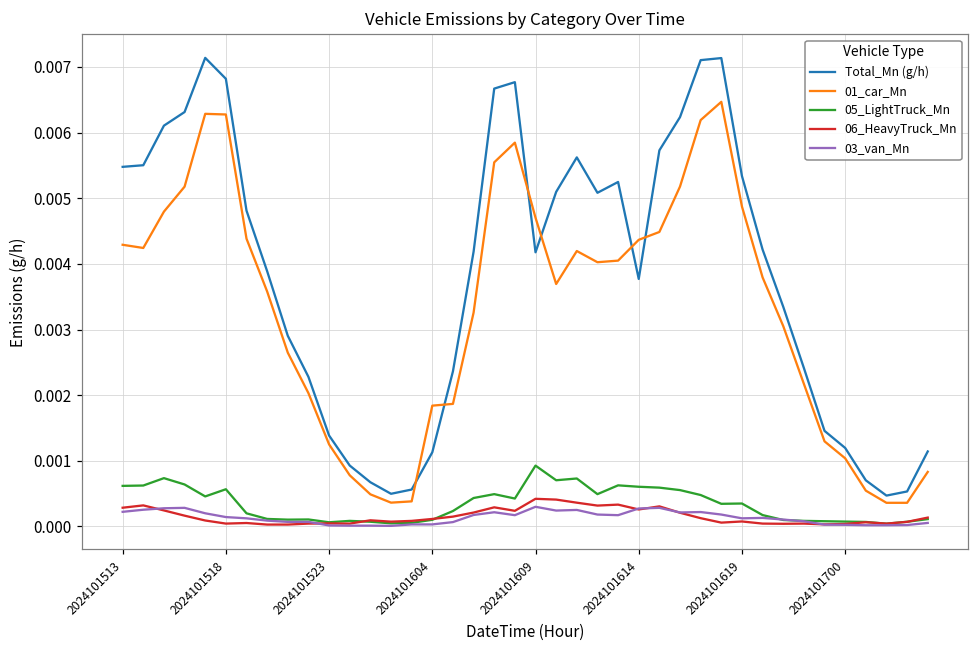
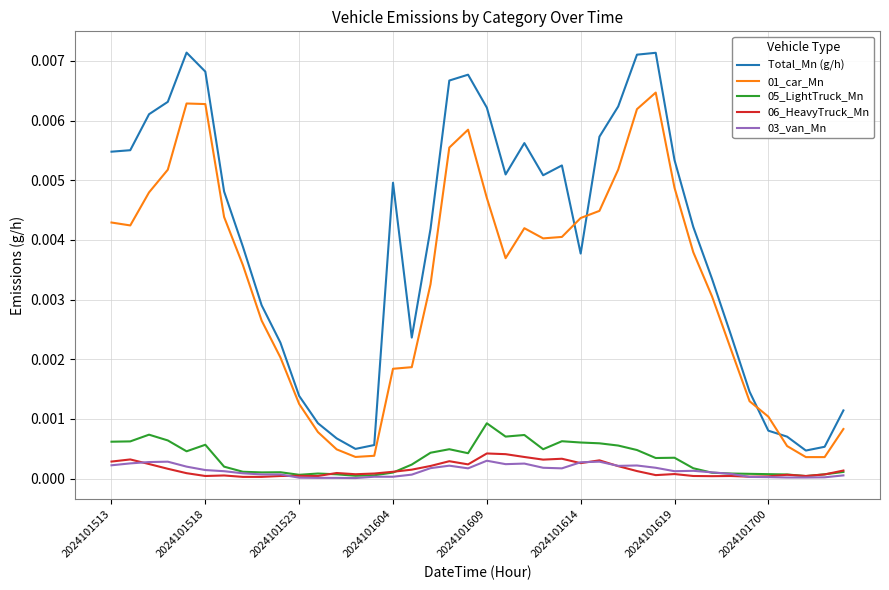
Total_Mn (g/h), 2024101604: 0.0011 -> 0.0050
Total_Mn (g/h), 2024101609: 0.0042 -> 0.0062
Total_Mn (g/h), 2024101700: 0.0012 -> 0.0008
